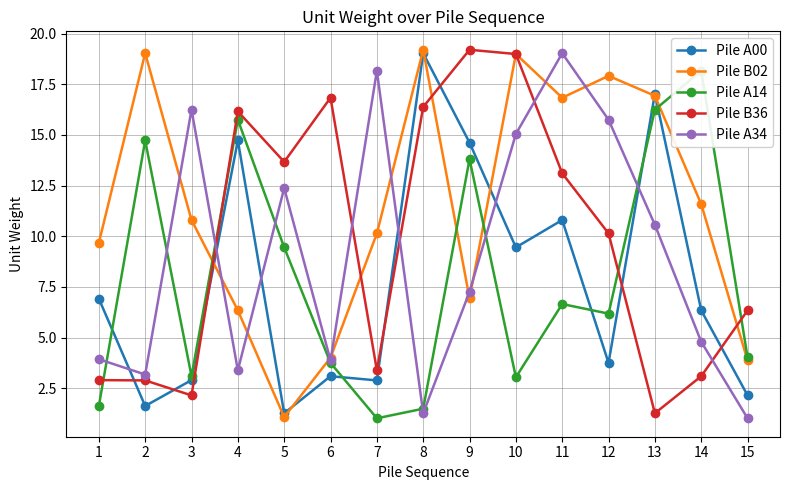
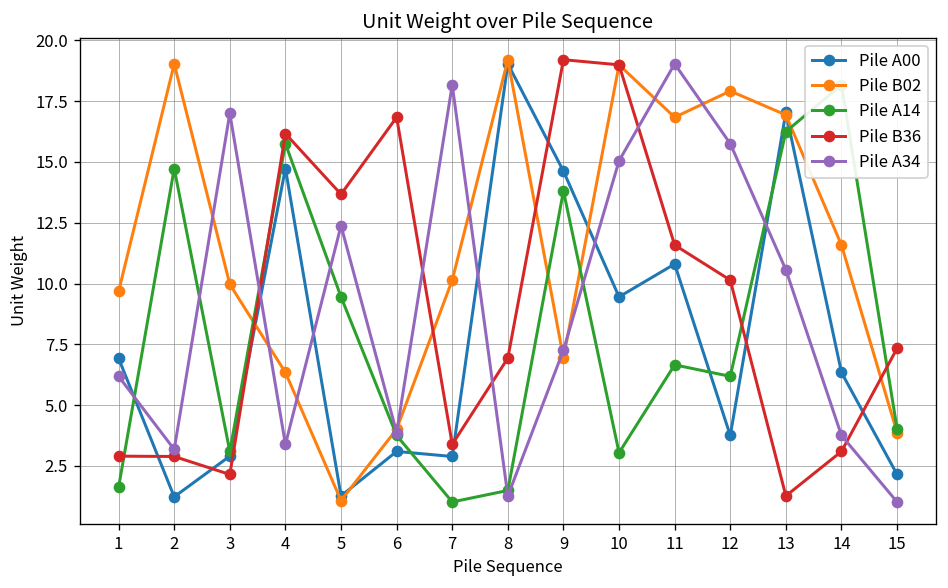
Pile A34, 1: 3.9 -> 6.2
Pile A00, 2: 1.6 -> 1.2
Pile B02, 3: 10.8 -> 10.0
Pile A34, 3: 16.2 -> 17.0
Pile B36, 8: 16.4 -> 6.9
Pile B36, 11: 13.1 -> 11.6
Pile A34, 14: 4.8 -> 3.7
Pile B36, 15: 6.3 -> 7.3
